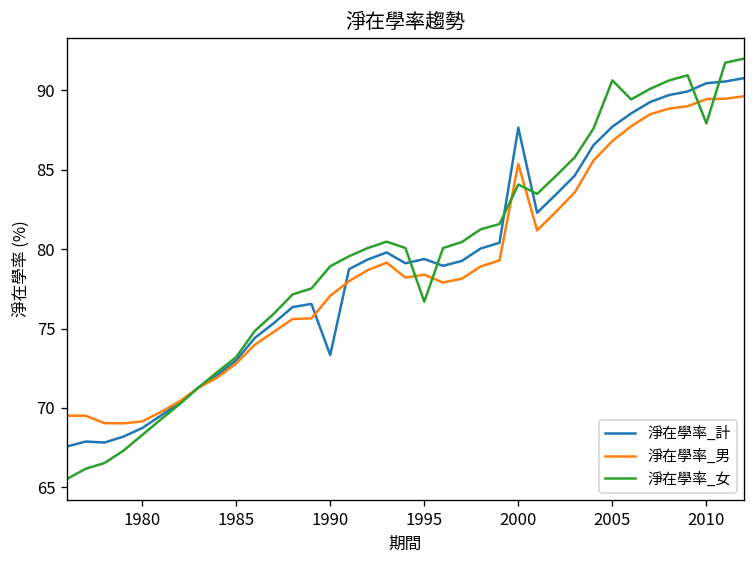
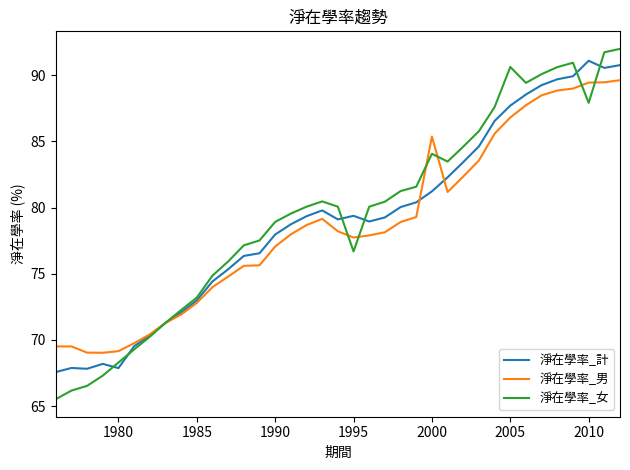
淨在學率_計, 1980: 68.7 -> 67.9
淨在學率_計, 1990: 73.3 -> 78.0
淨在學率_男, 1995: 78.4 -> 77.7
淨在學率_計, 2000: 87.7 -> 81.2
淨在學率_計, 2010: 90.5 -> 91.1
